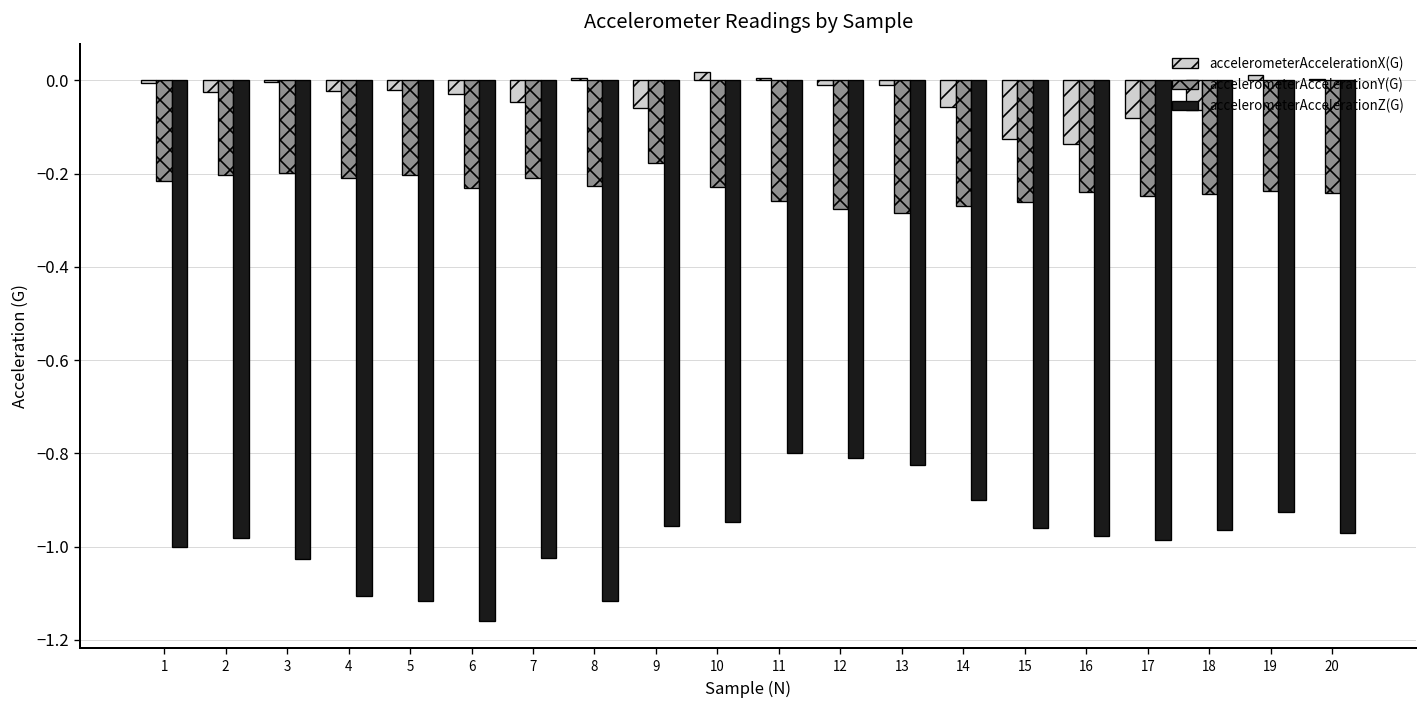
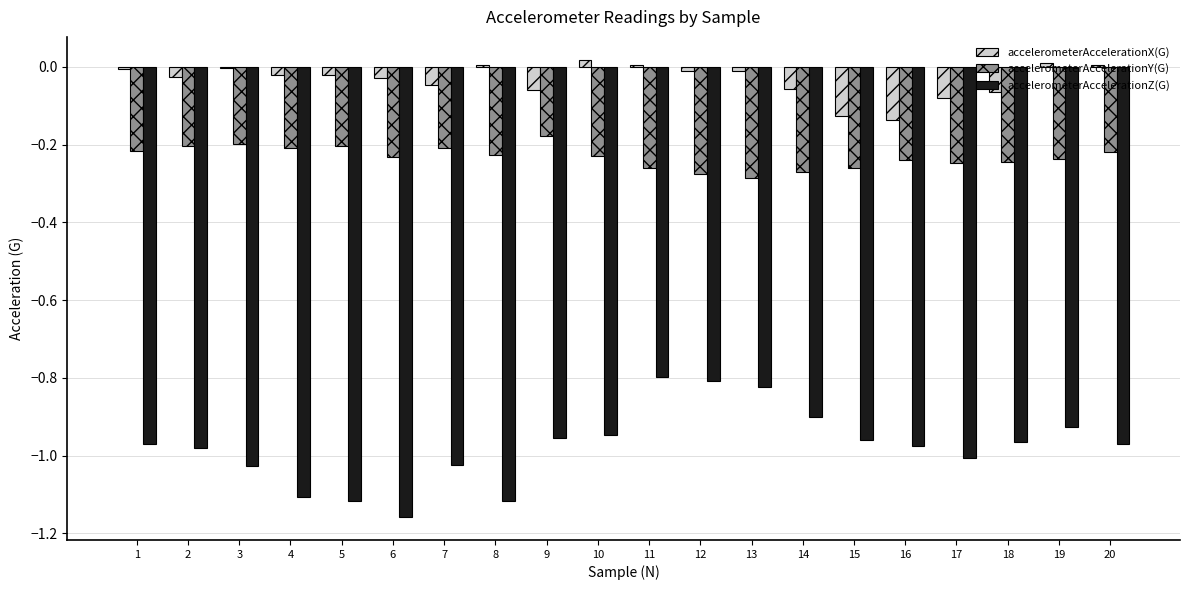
accelerometerAccelerationZ(G), 1: -1.00 -> -0.97
accelerometerAccelerationZ(G), 17: -0.99 -> -1.01
accelerometerAccelerationY(G), 20: -0.24 -> -0.22
